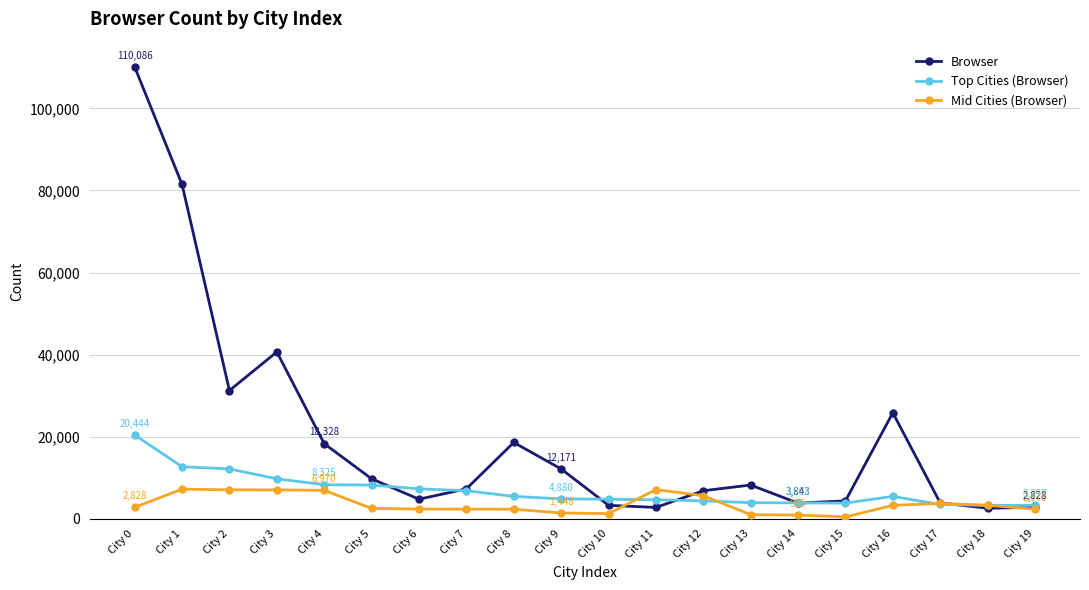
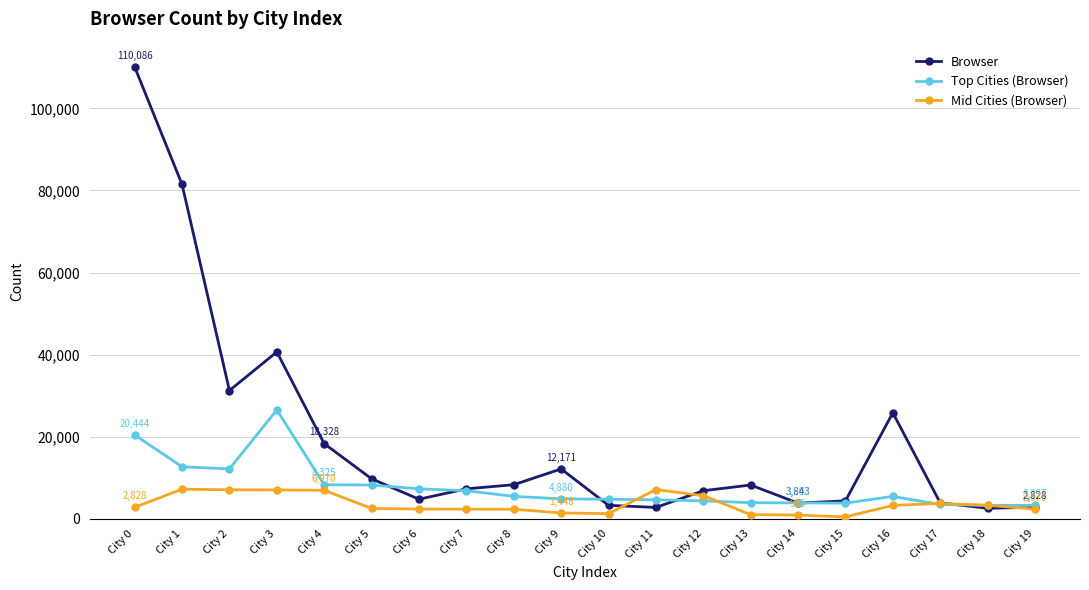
Top Cities (Browser), City 3: 10,000 -> 27,000
Browser, City 8: 19,000 -> 8,000
